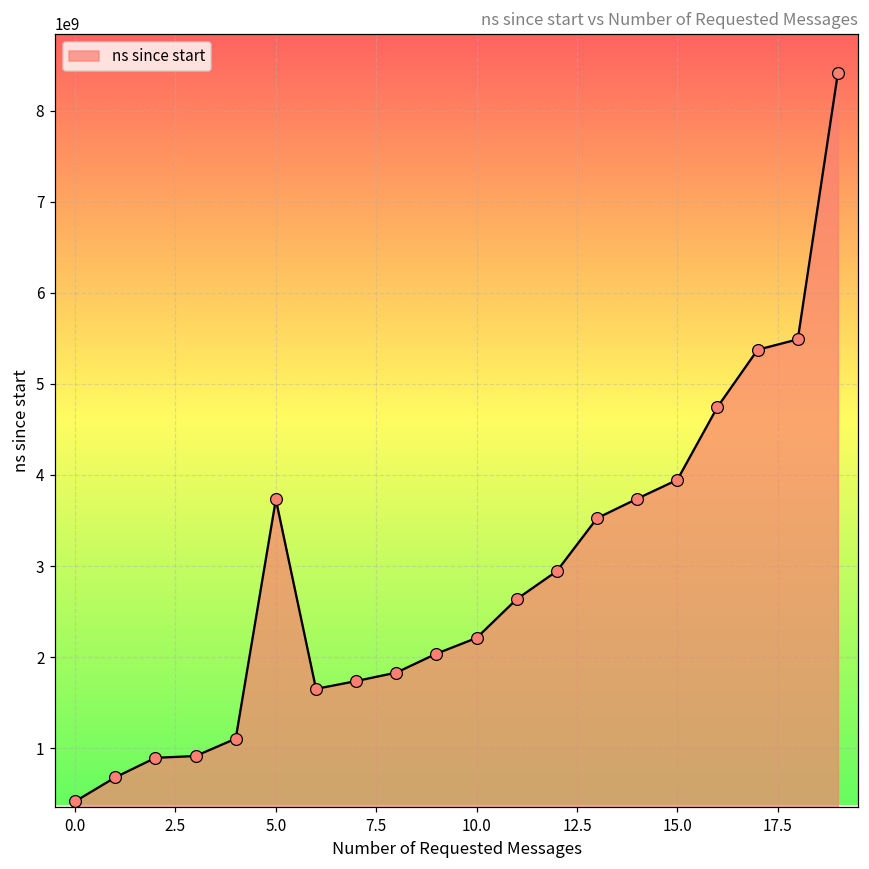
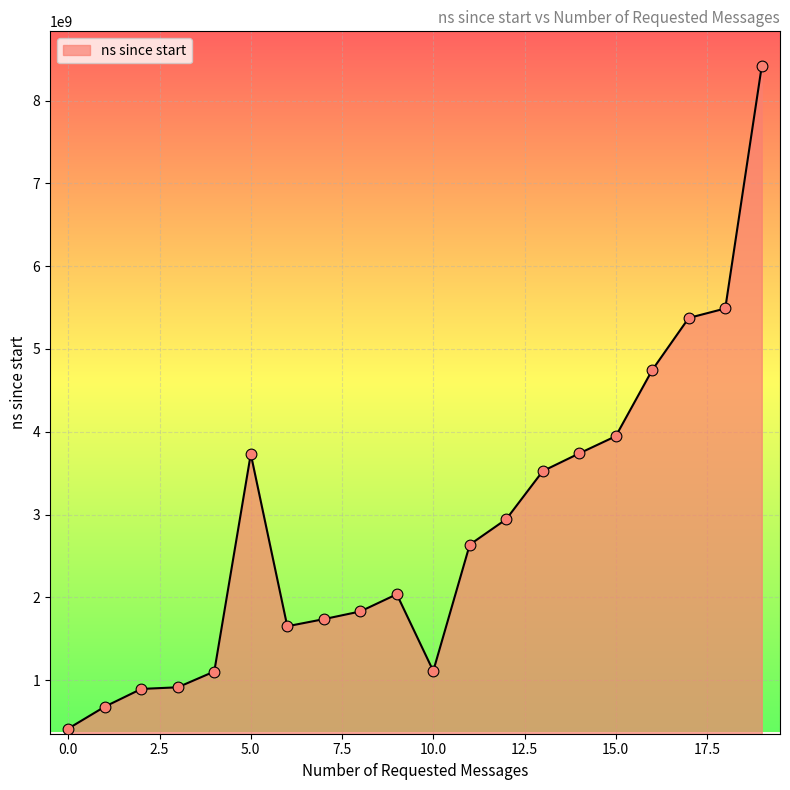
10.0: 2200000000 -> 1100000000
